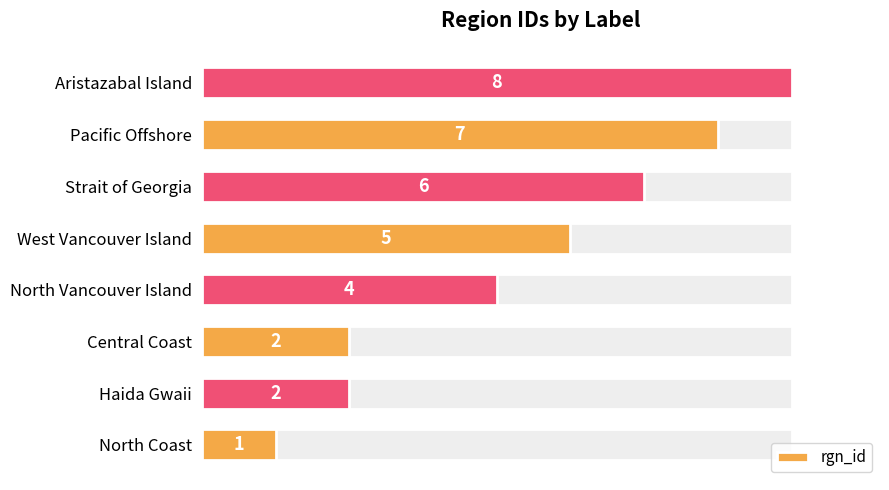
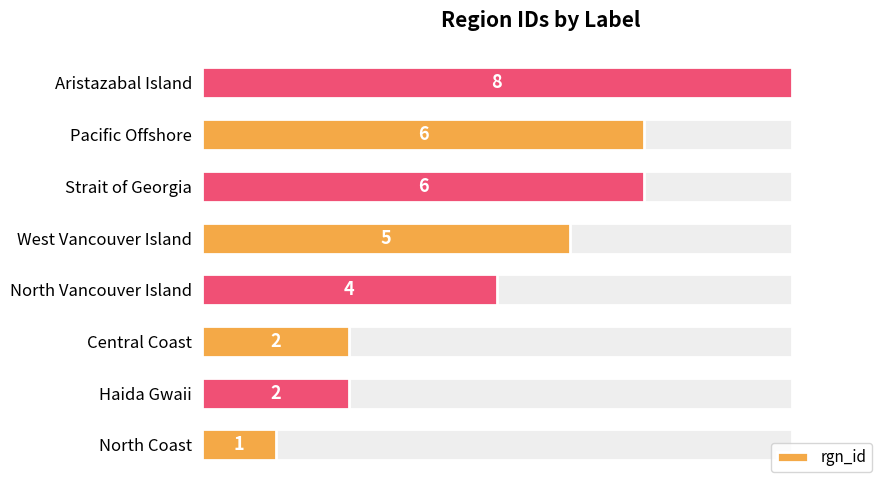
rgn_id, Pacific Offshore: 7 -> 6
